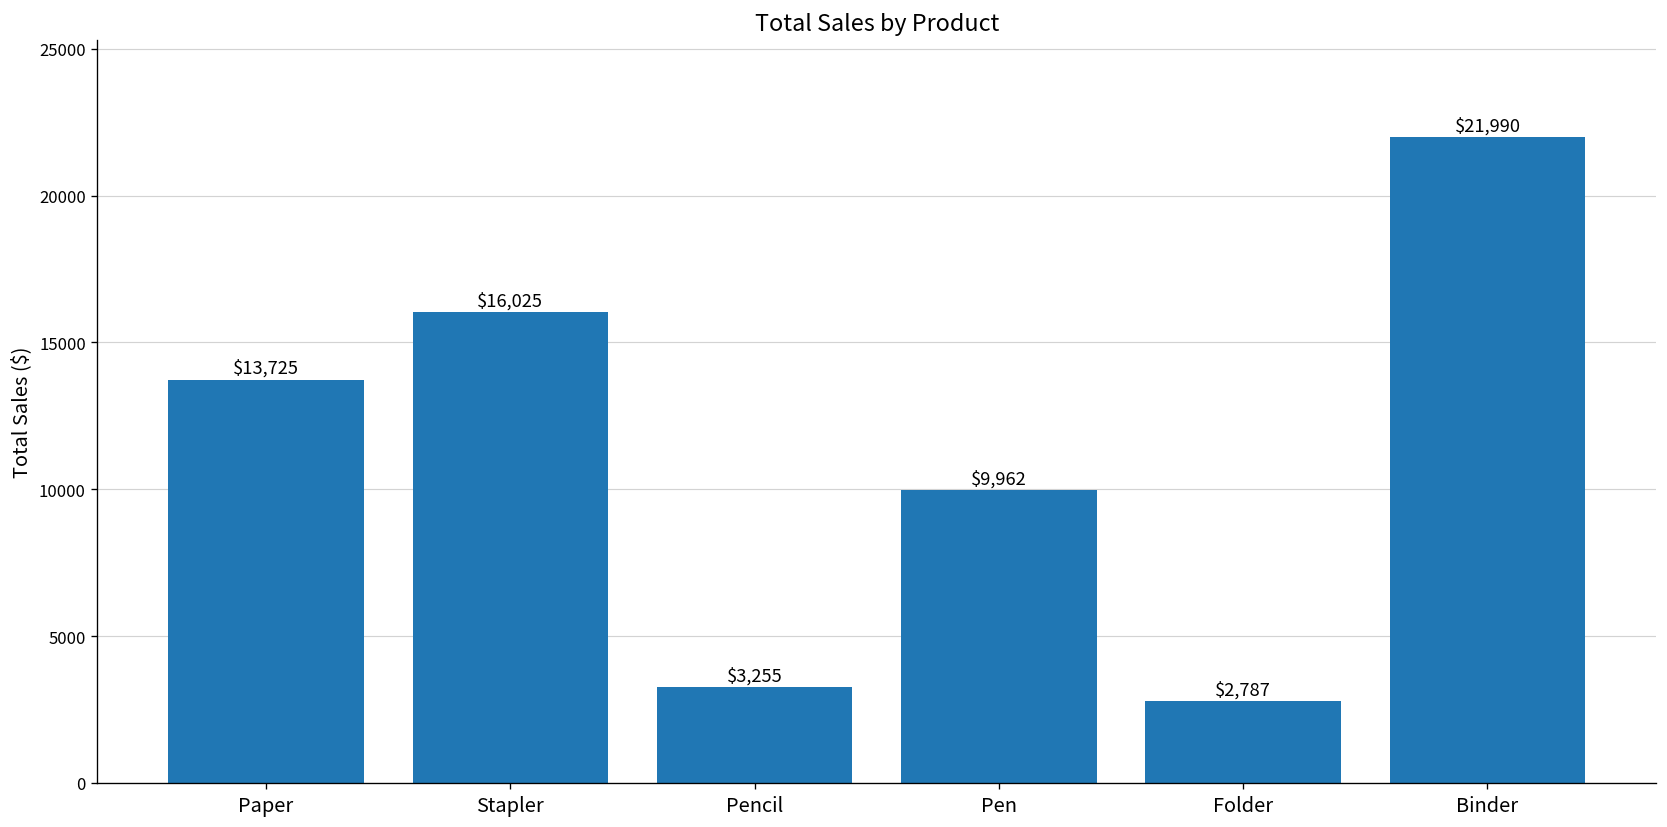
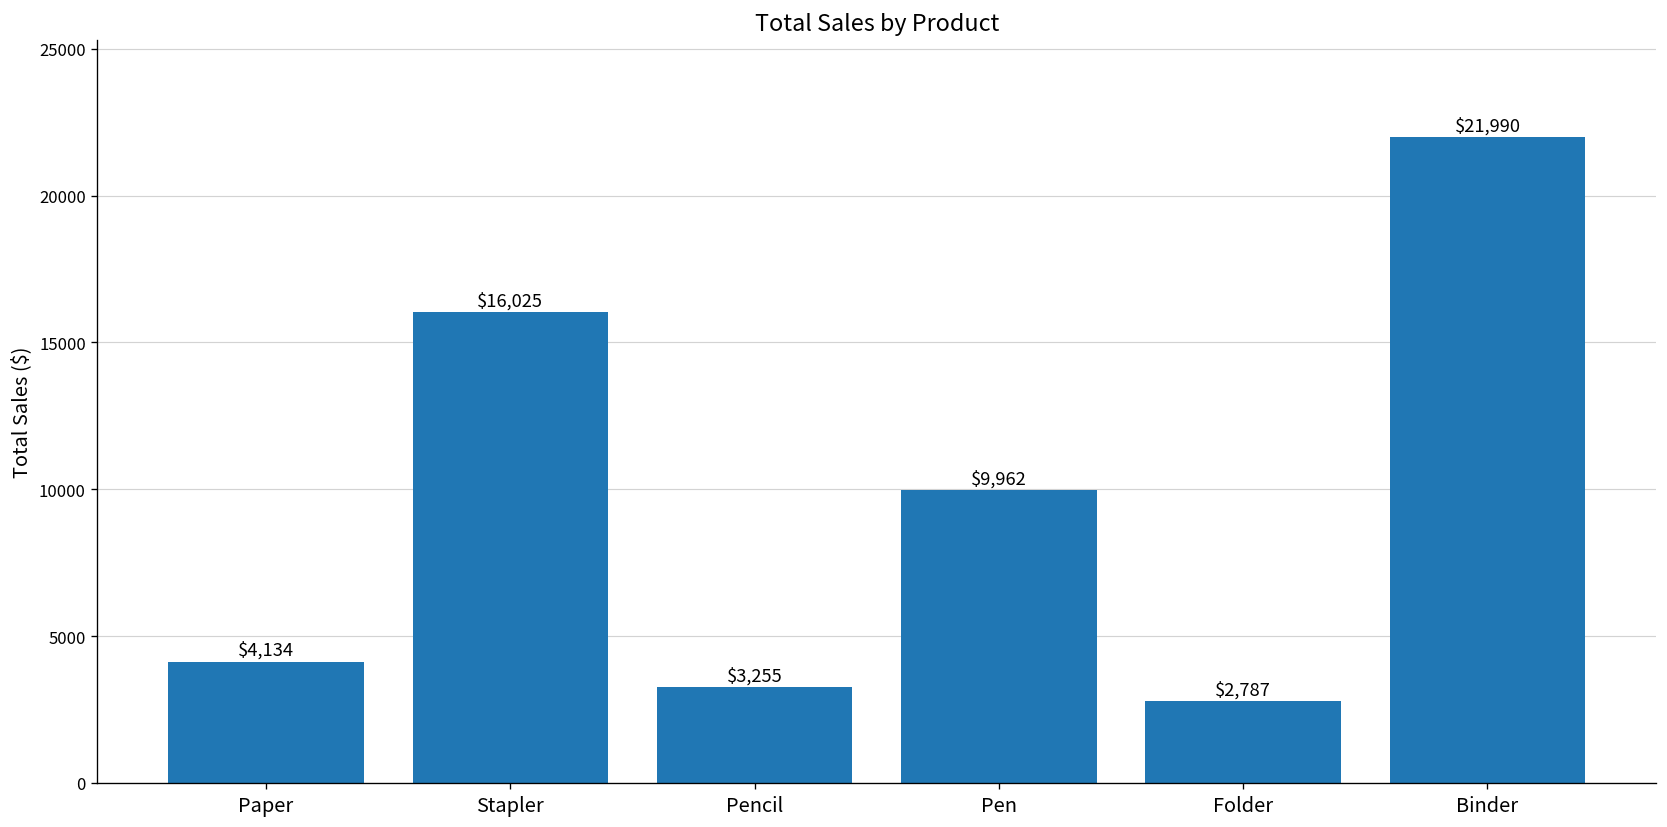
Paper: $13,725 -> $4,134
